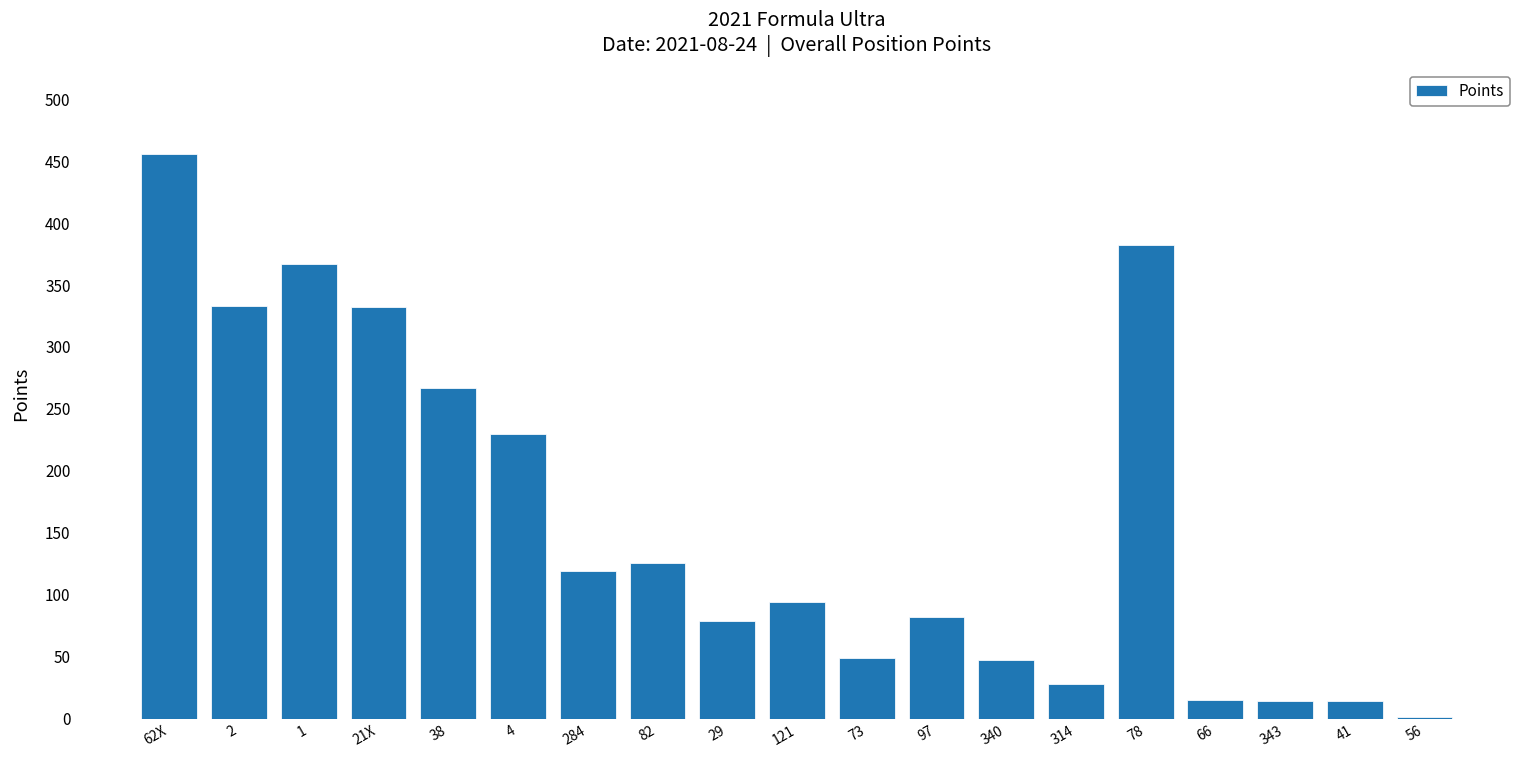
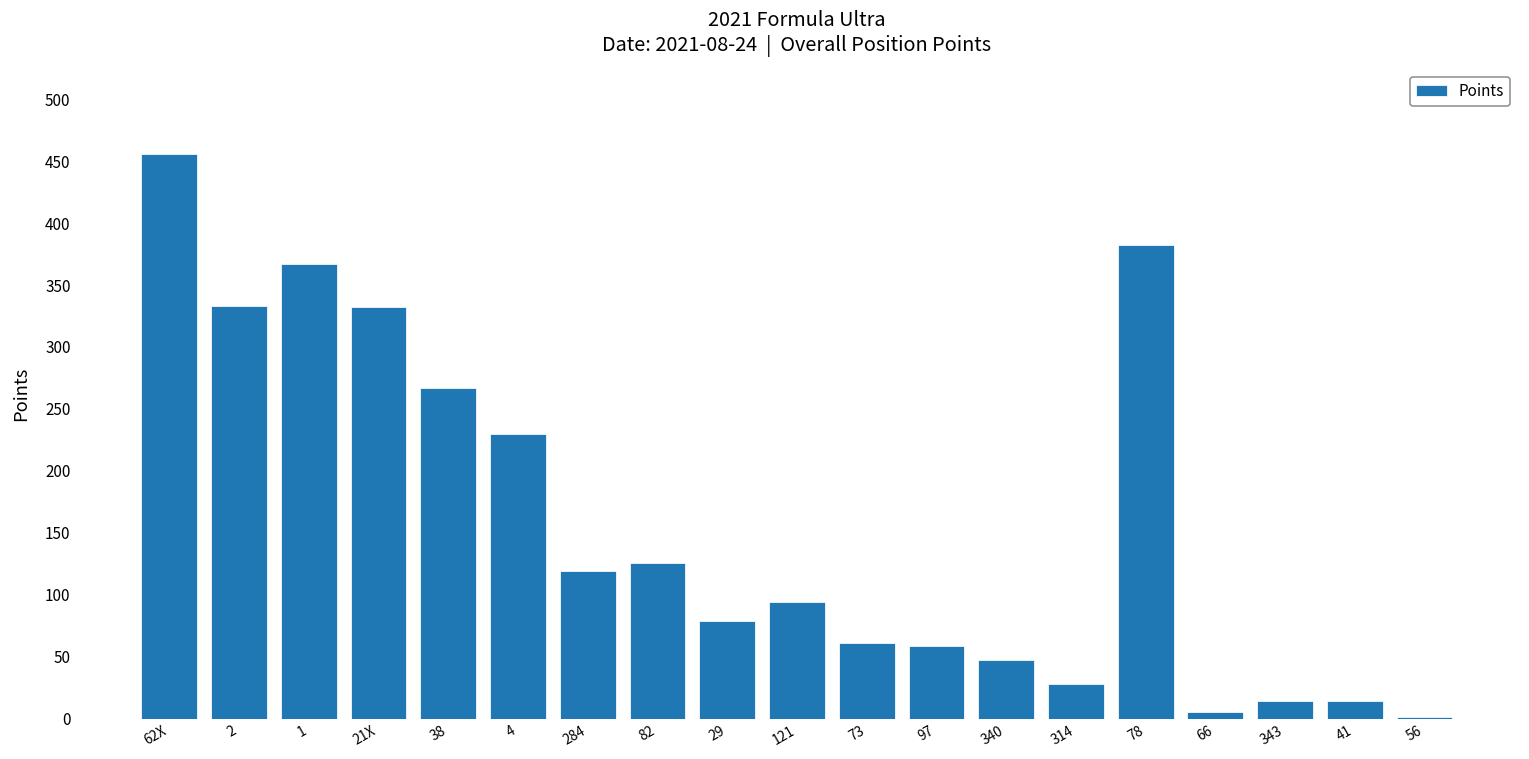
73: 49 -> 61
97: 82 -> 59
66: 15 -> 5
